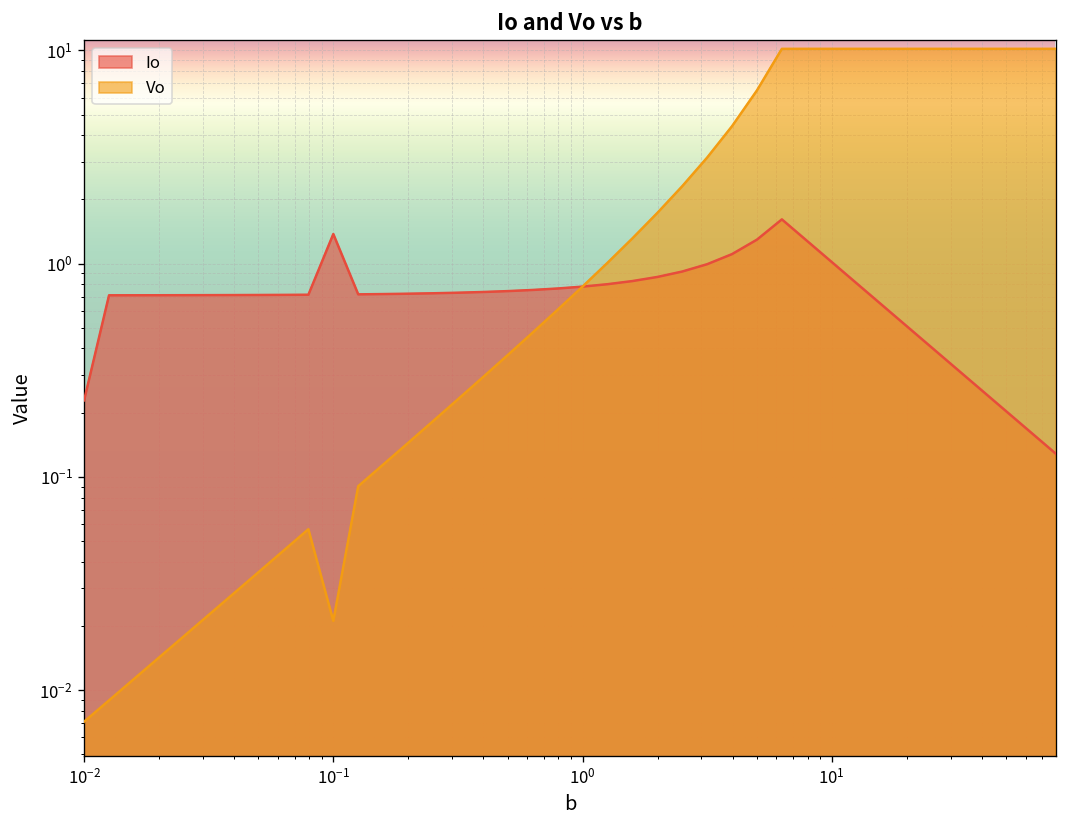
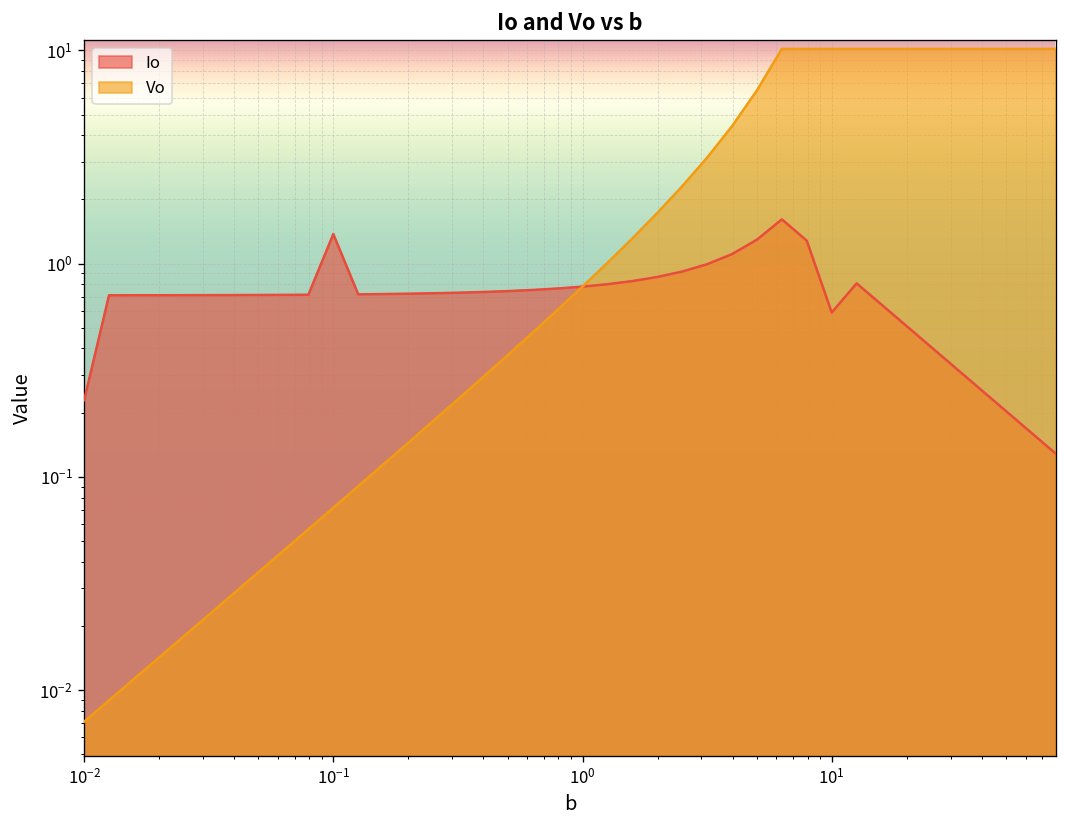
Vo, 10^-1: 0.021 -> 0.072
Io, 10^1: 1.0 -> 0.59
